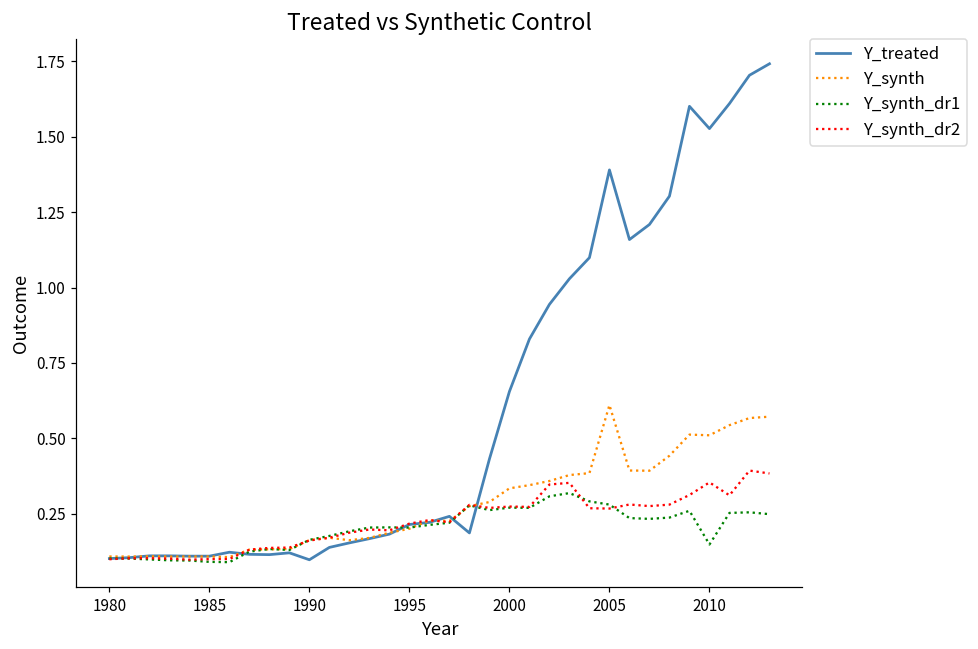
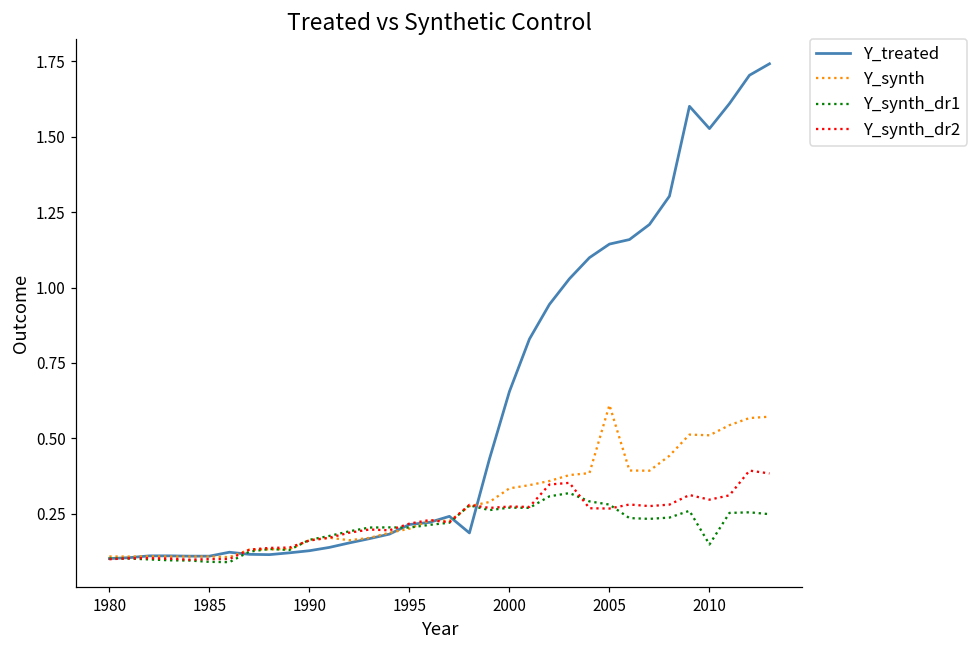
Y_treated, 1990: 0.10 -> 0.13
Y_treated, 2005: 1.39 -> 1.14
Y_synth_dr2, 2010: 0.35 -> 0.30
